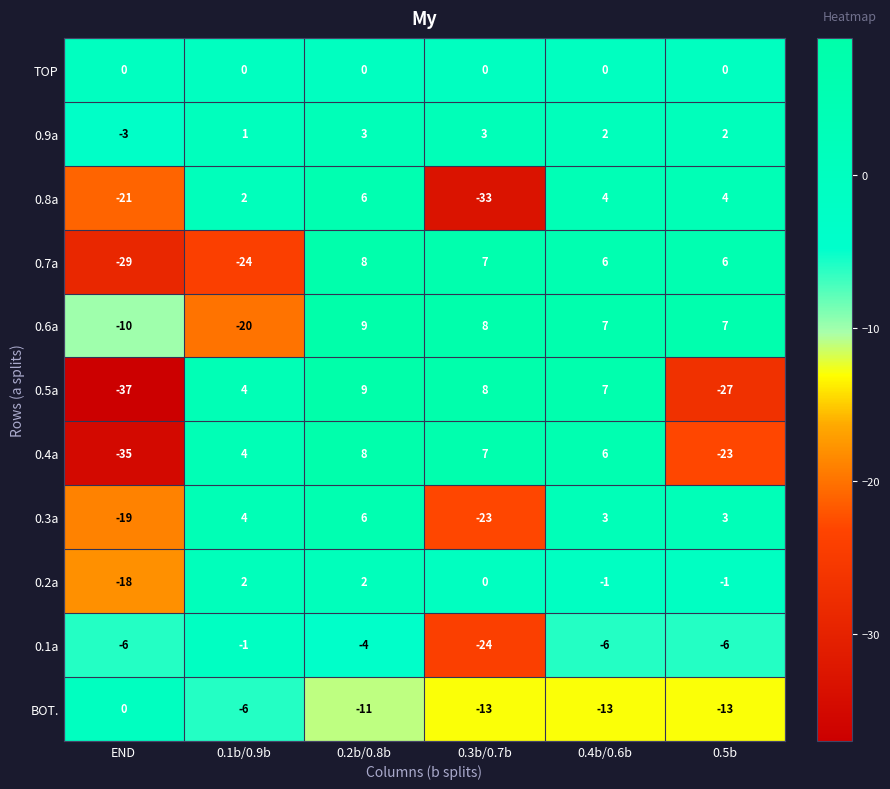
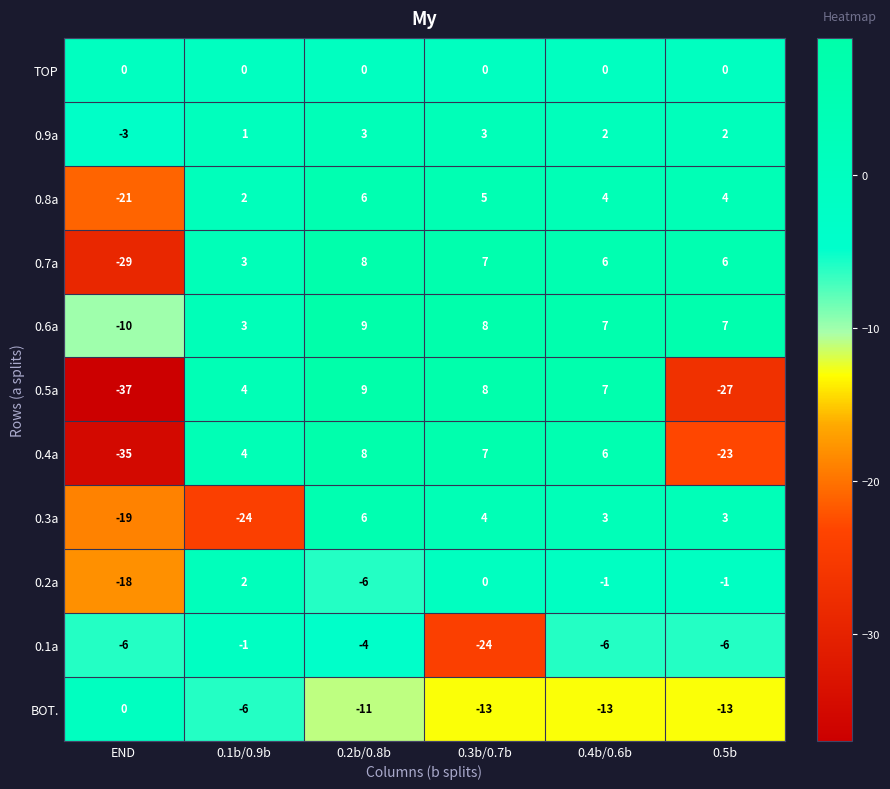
0.8a, 0.3b/0.7b: -33 -> 5
0.7a, 0.1b/0.9b: -24 -> 3
0.6a, 0.1b/0.9b: -20 -> 3
0.3a, 0.1b/0.9b: 4 -> -24
0.3a, 0.3b/0.7b: -23 -> 4
0.2a, 0.2b/0.8b: 2 -> -6
